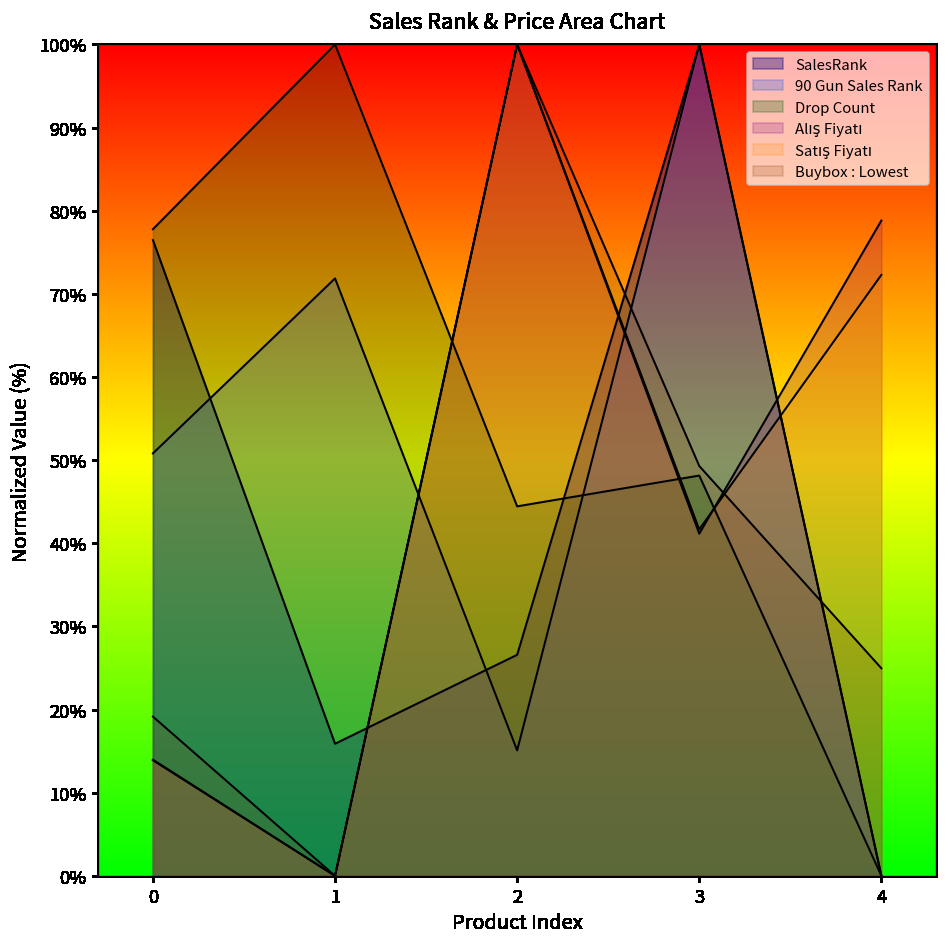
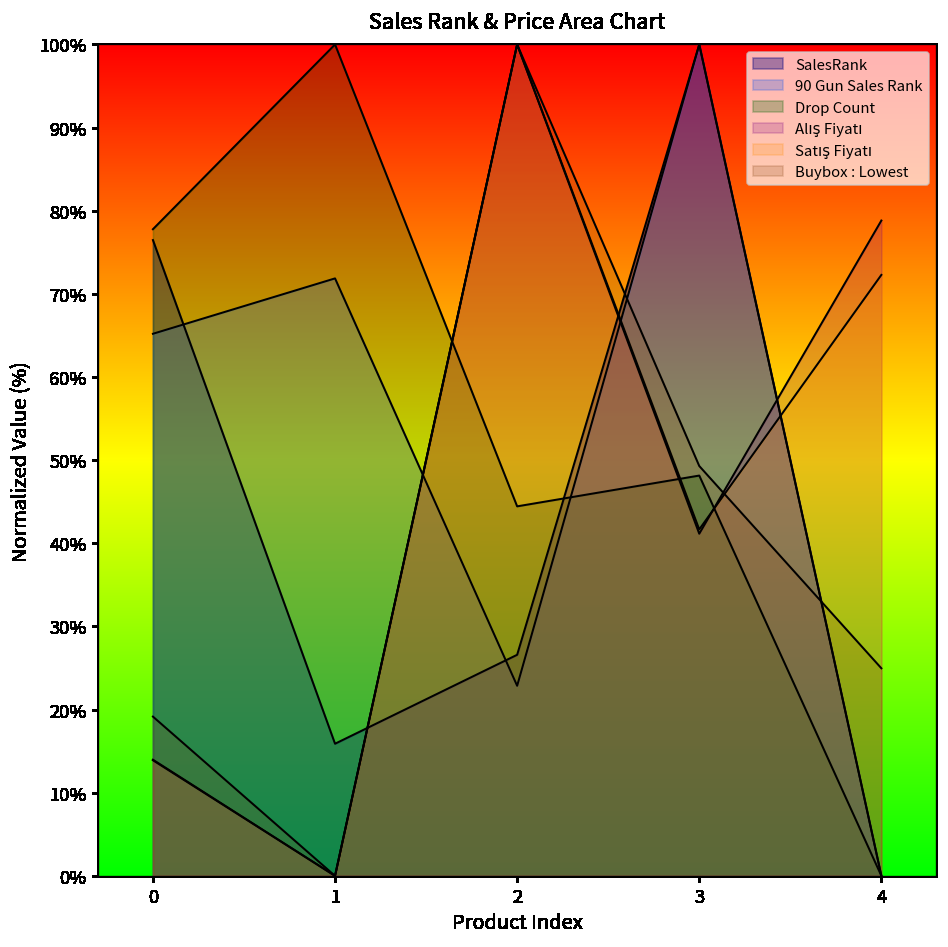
90 Gun Sales Rank, 0: 51% -> 65%
90 Gun Sales Rank, 2: 15% -> 23%
